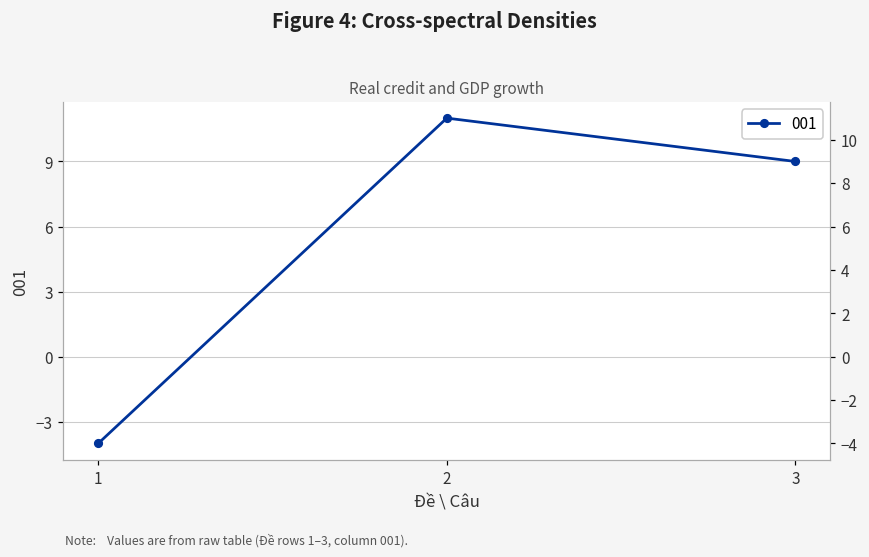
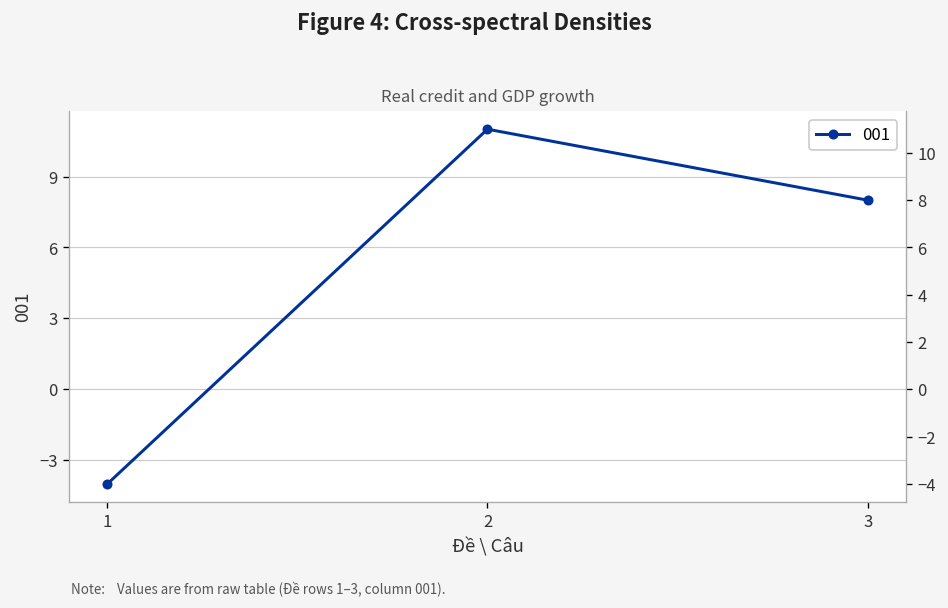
3: 9 -> 8
